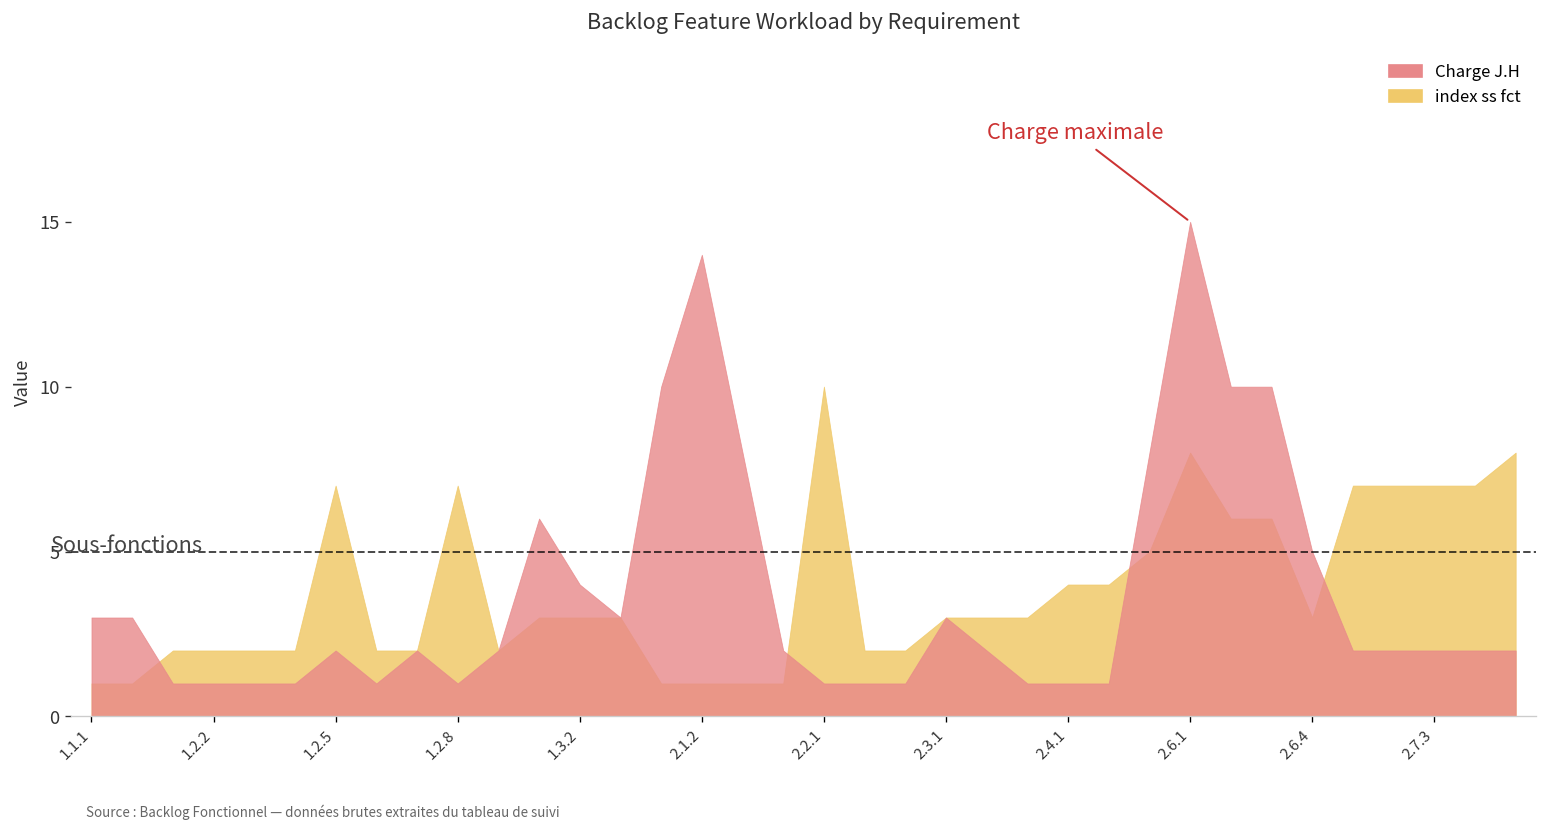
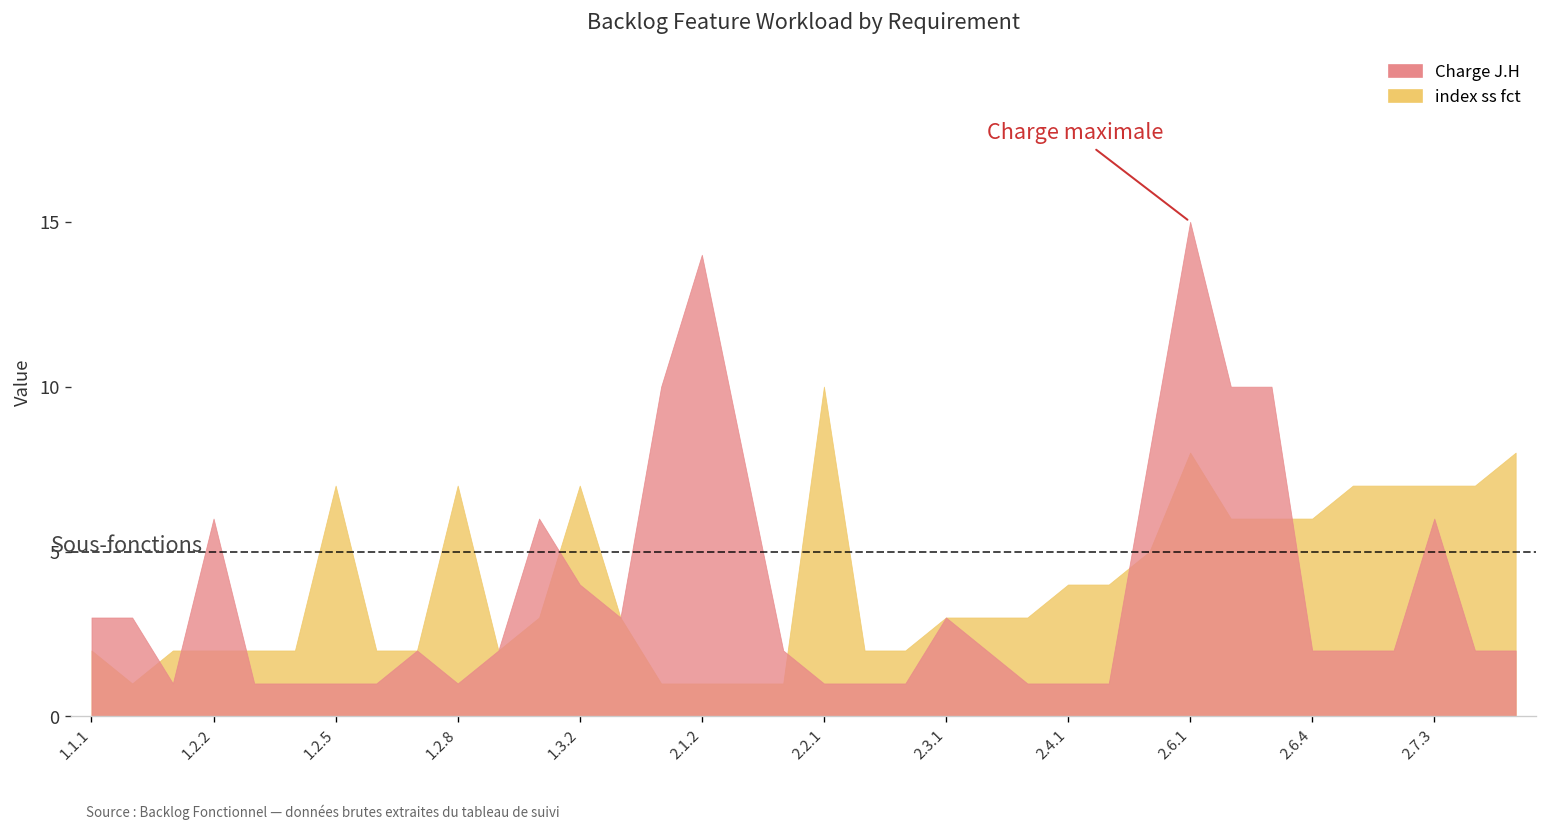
index ss fct, 1.1.1: 1 -> 2
Charge J.H, 1.2.2: 1 -> 6
Charge J.H, 1.2.5: 2 -> 1
index ss fct, 1.3.2: 3 -> 7
index ss fct, 2.6.4: 3 -> 6
Charge J.H, 2.6.4: 5 -> 2
Charge J.H, 2.7.3: 2 -> 6
